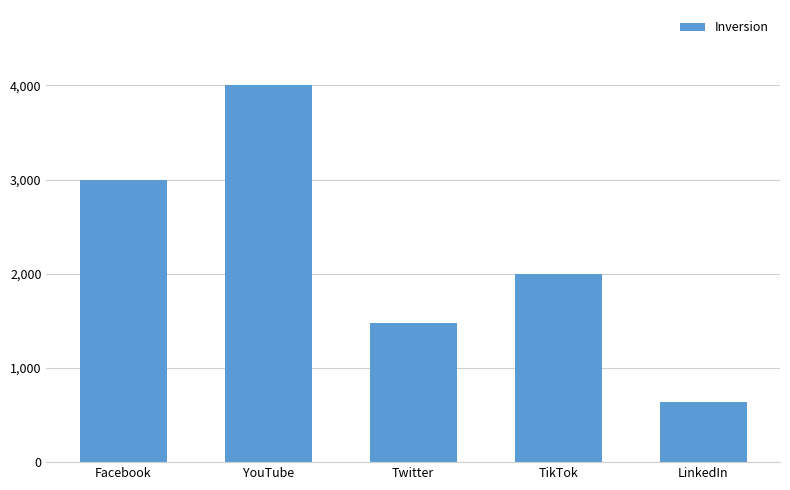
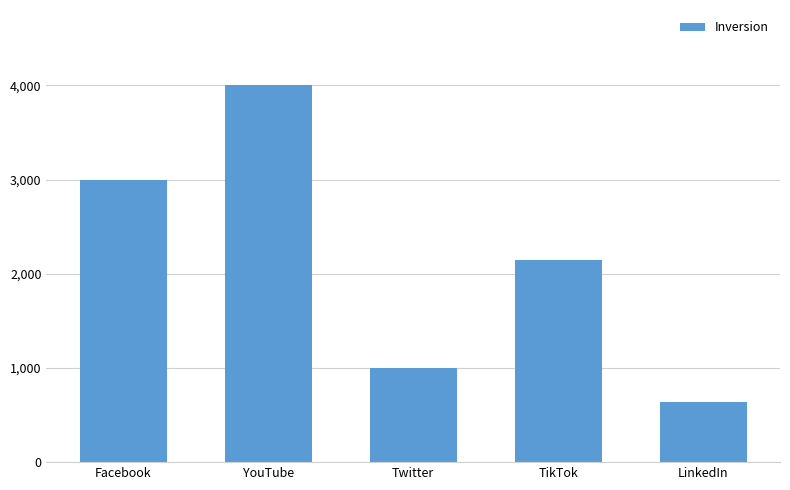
Twitter: 1,500 -> 1,000
TikTok: 2,000 -> 2,100
